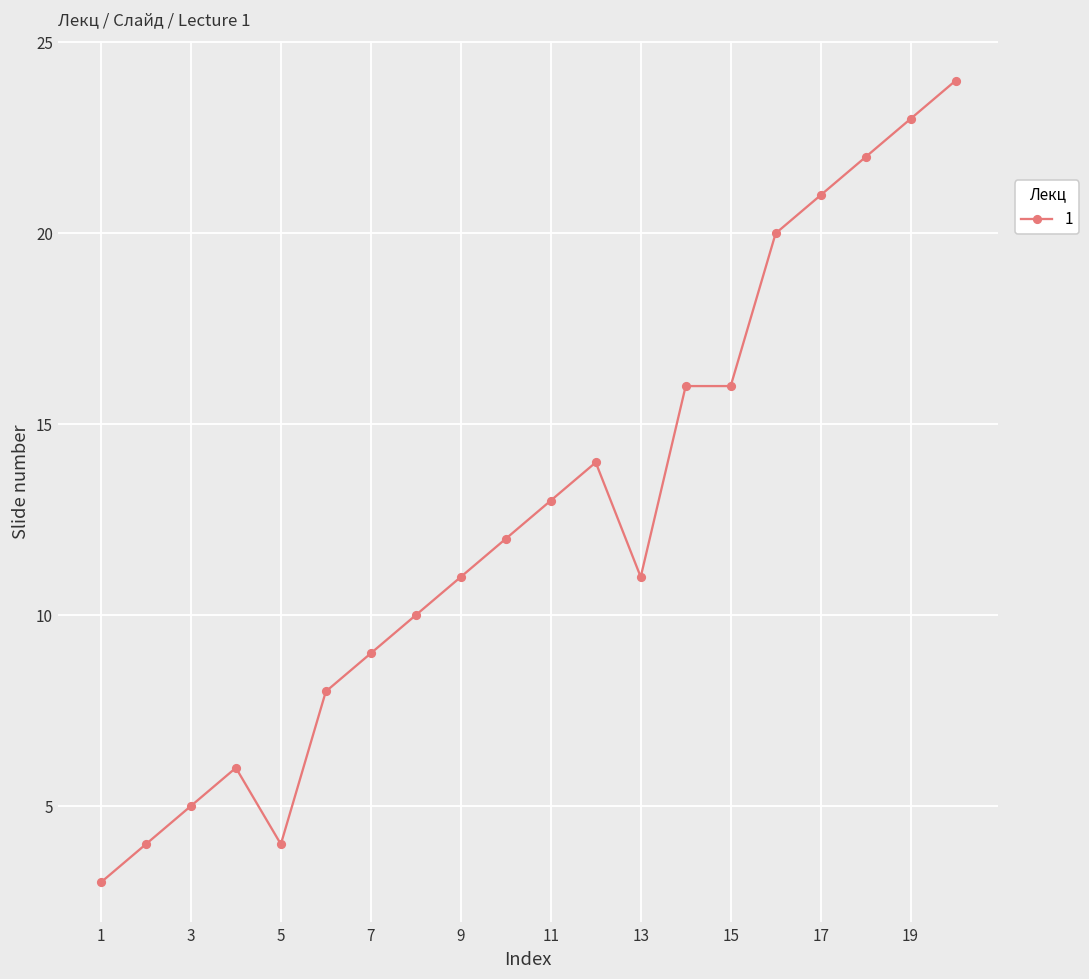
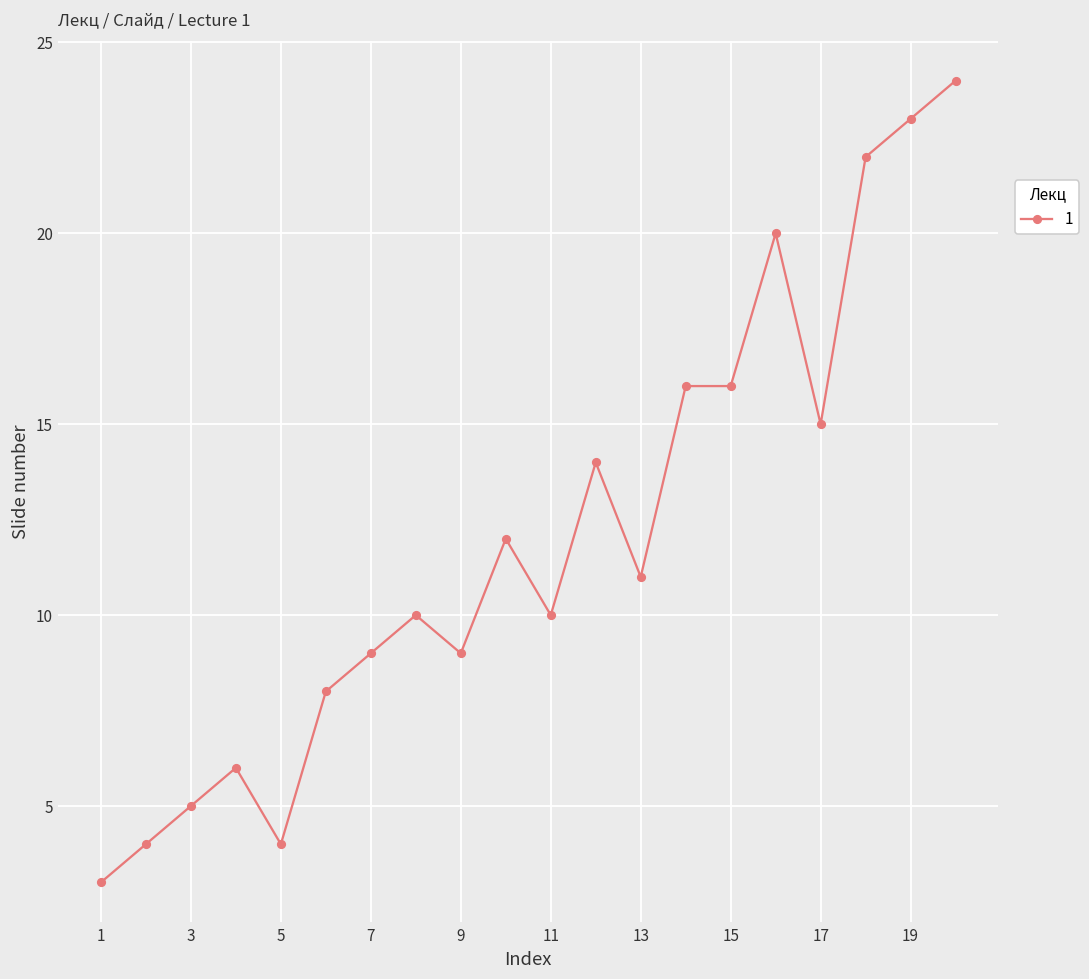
9: 11 -> 9
11: 13 -> 10
17: 21 -> 15
